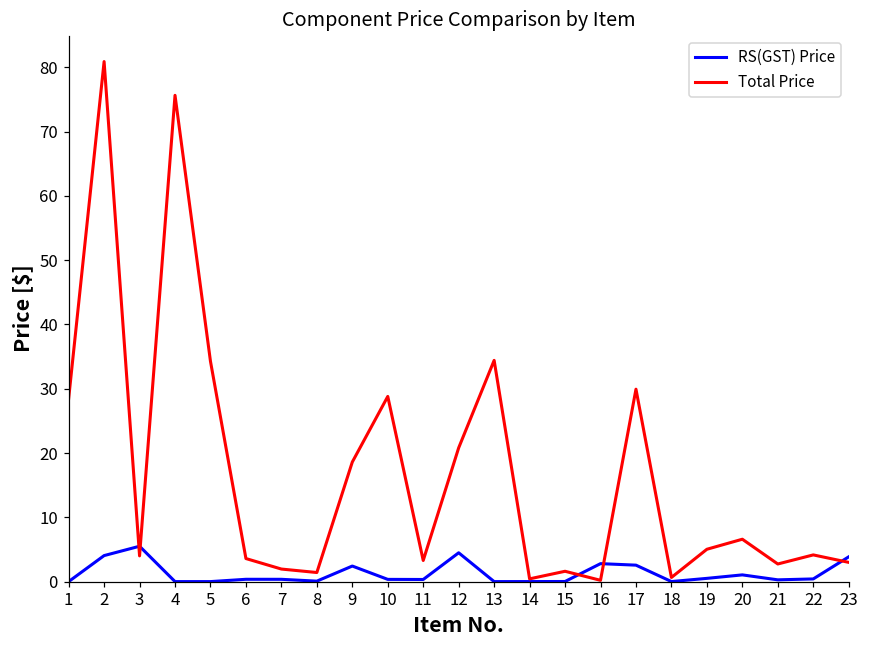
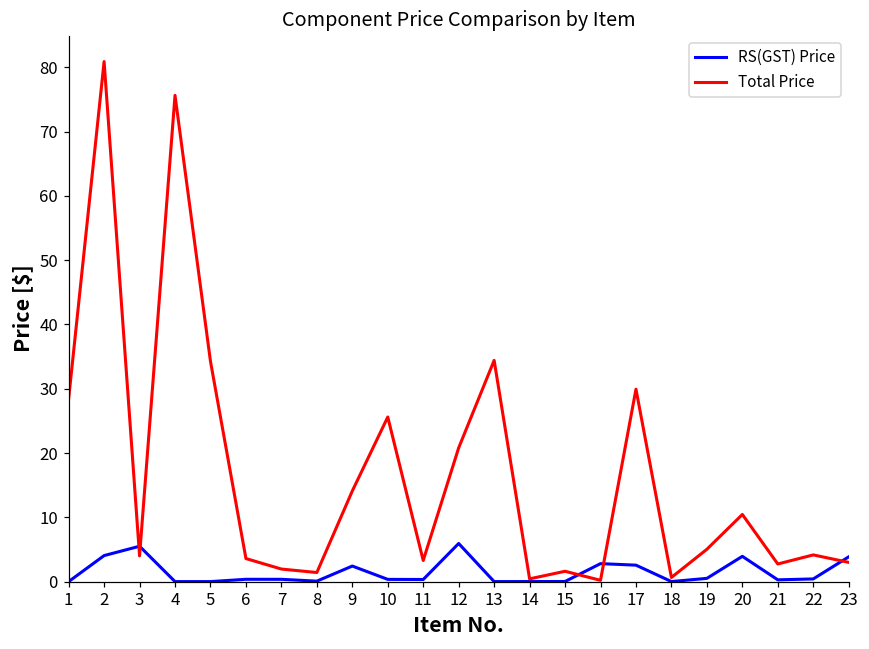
Total Price, 9: 19 -> 14
Total Price, 10: 29 -> 26
RS(GST) Price, 12: 4 -> 6
RS(GST) Price, 20: 1 -> 4
Total Price, 20: 7 -> 10
